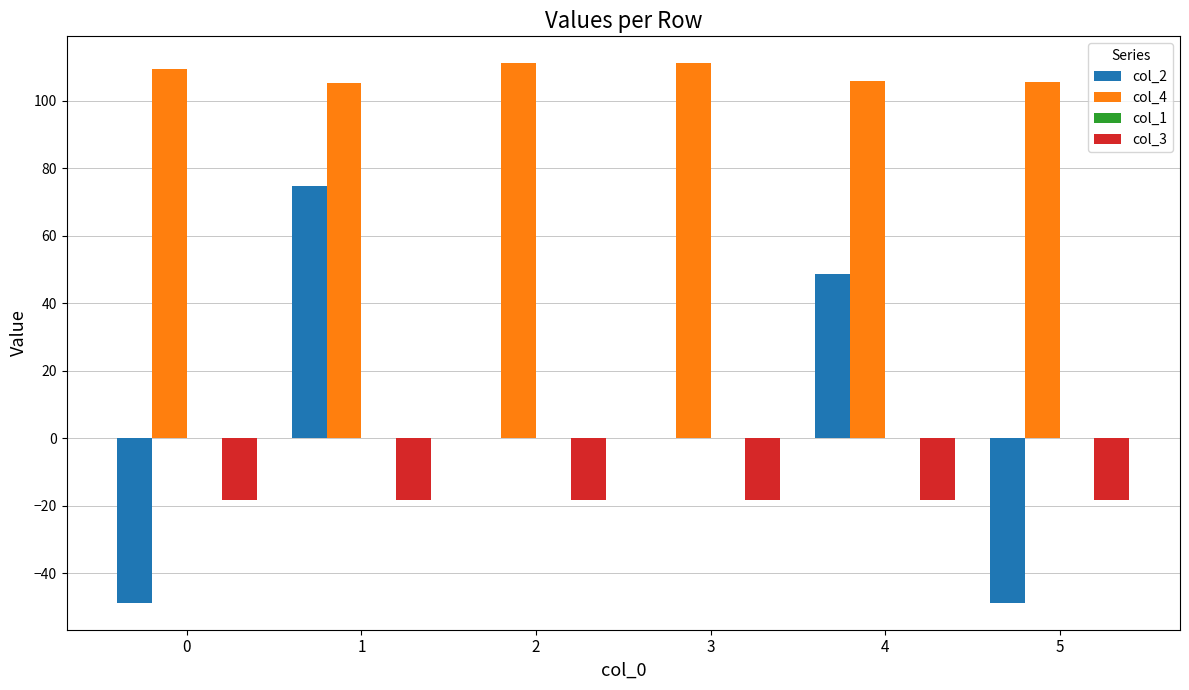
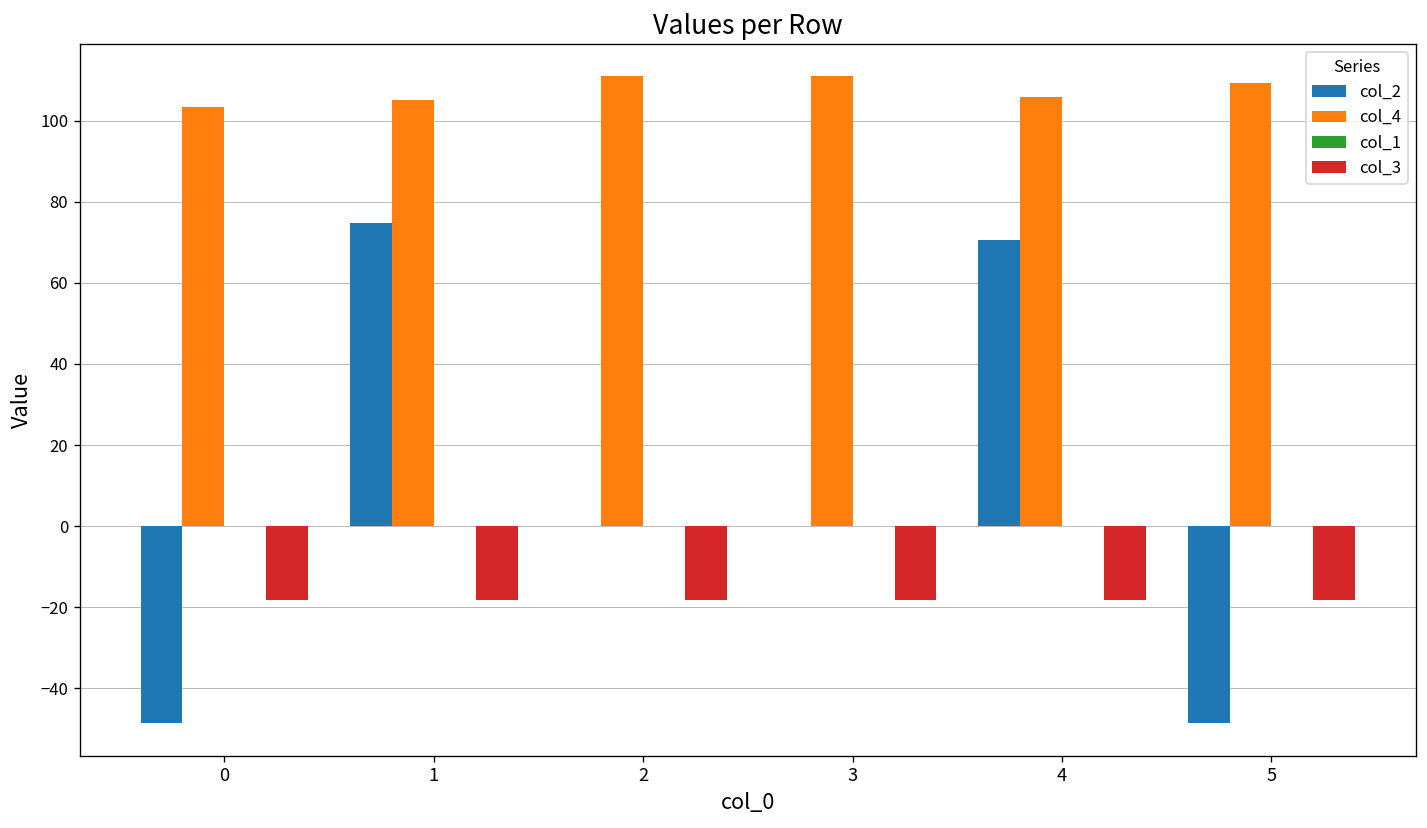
col_4, 0: 109 -> 103
col_2, 4: 49 -> 71
col_4, 5: 106 -> 109
